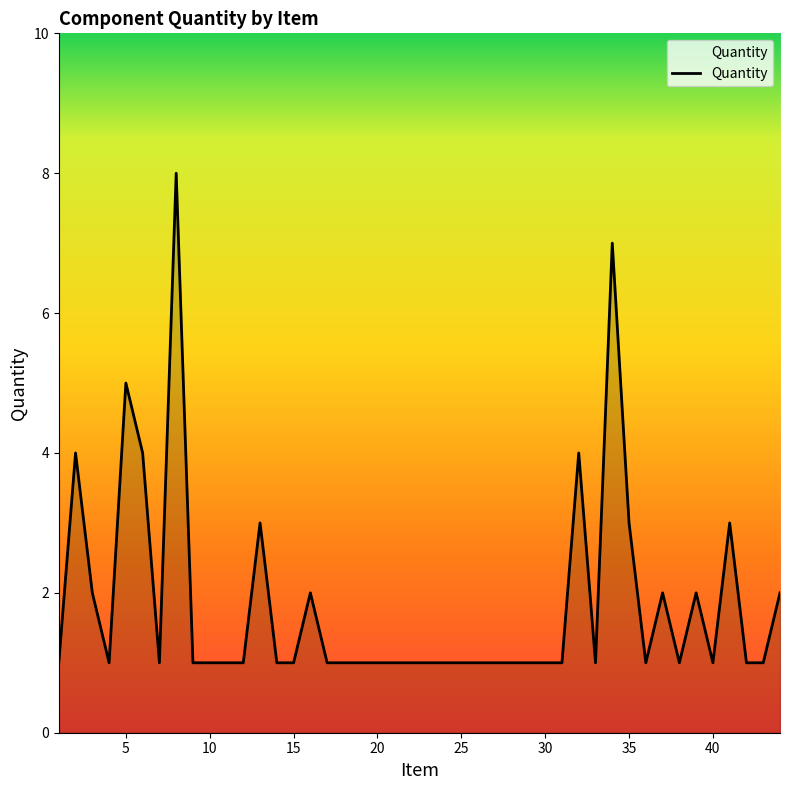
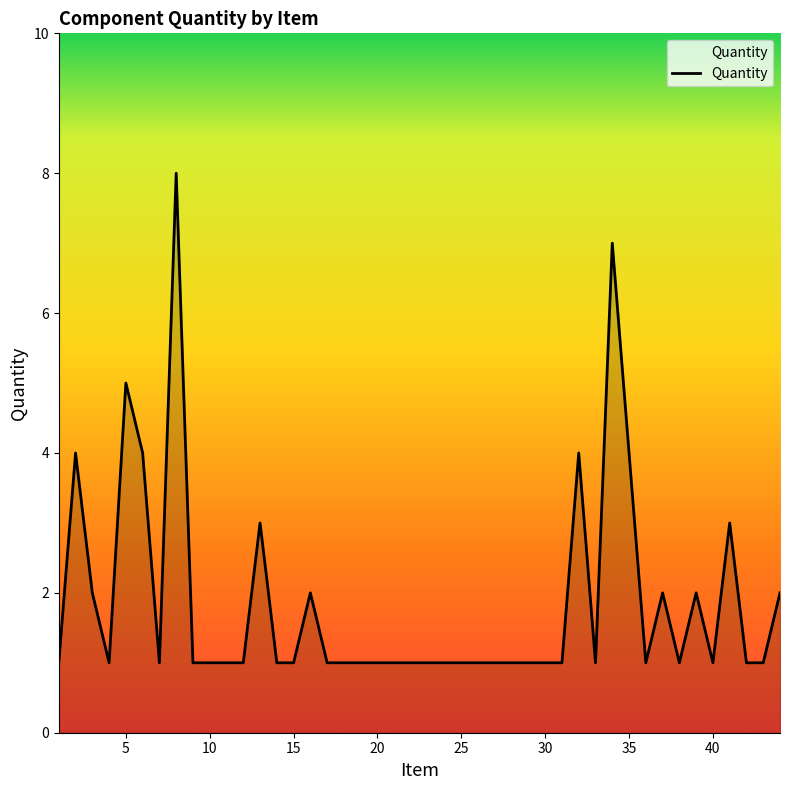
35: 3 -> 4
